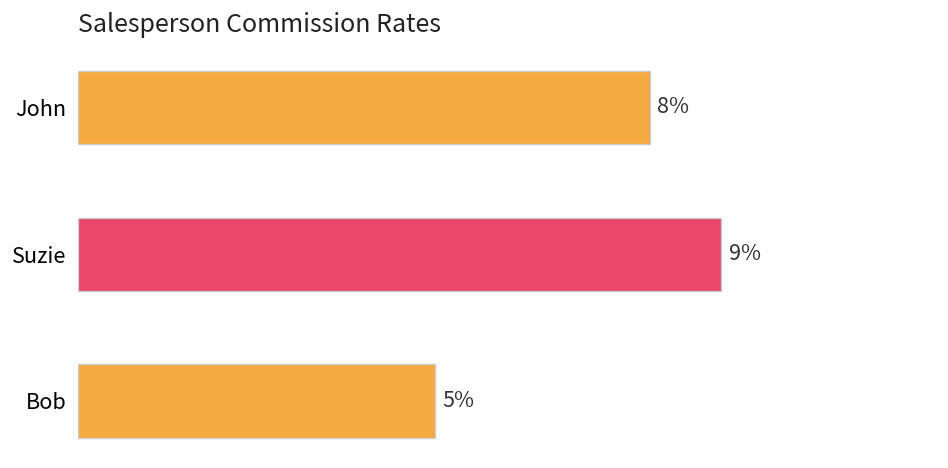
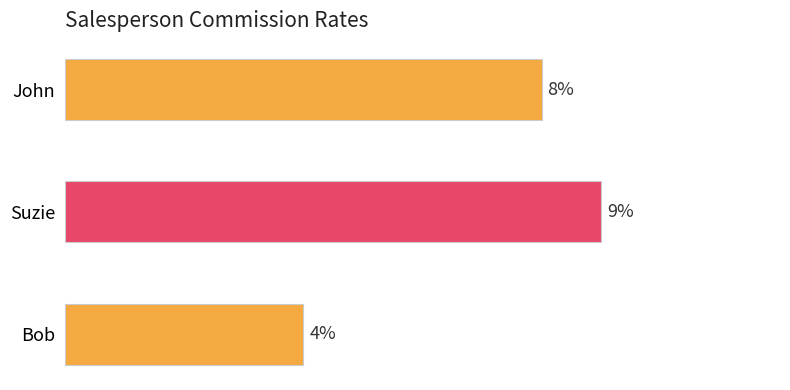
Bob: 5% -> 4%
